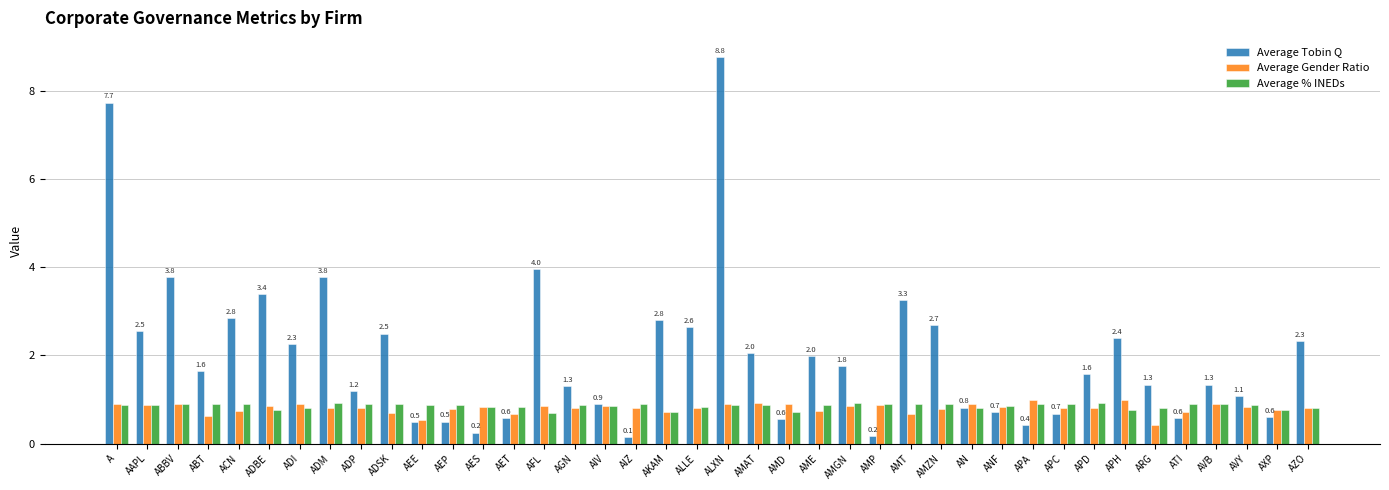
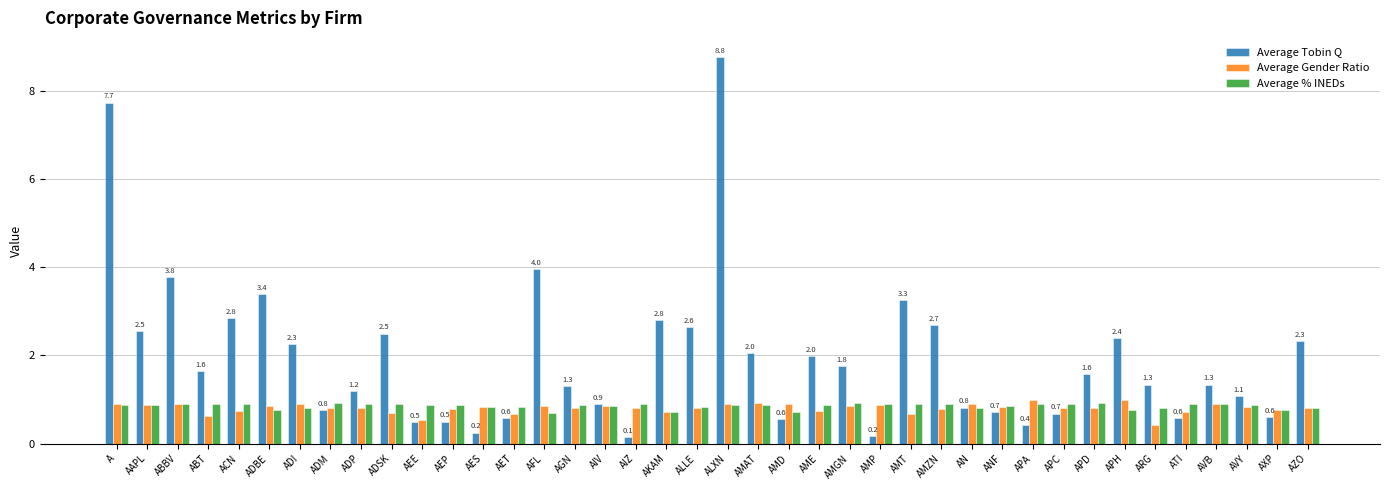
Average Tobin Q, ADM: 3.8 -> 0.8
